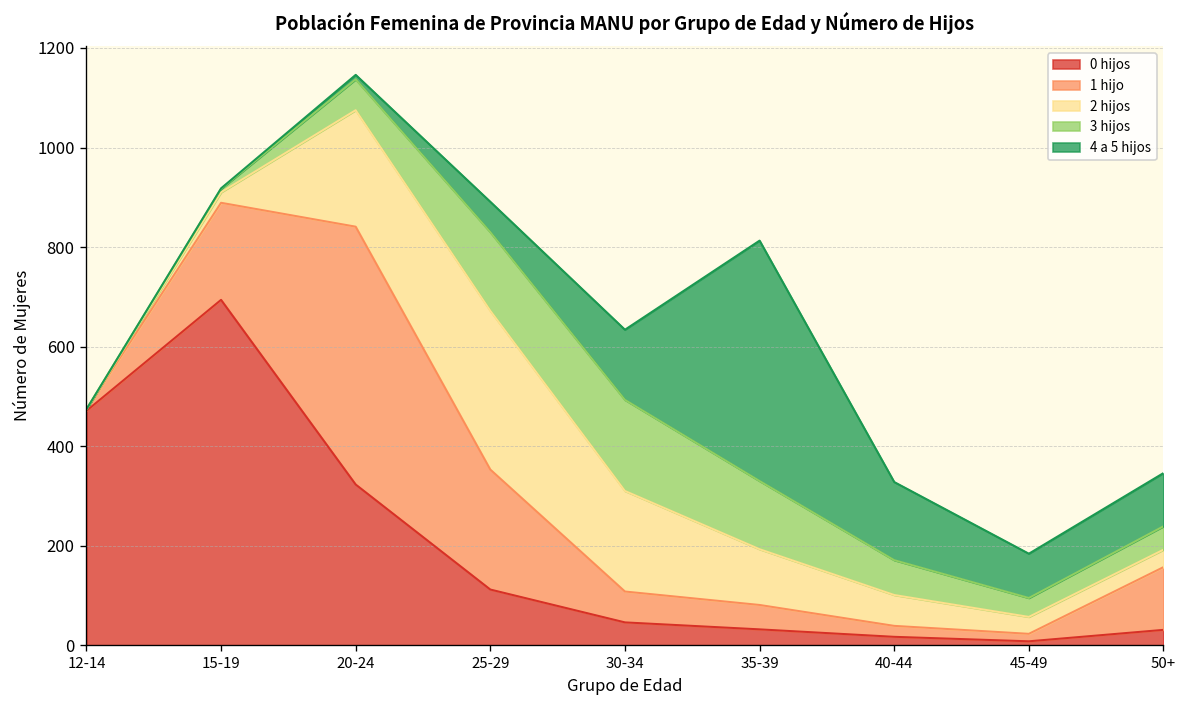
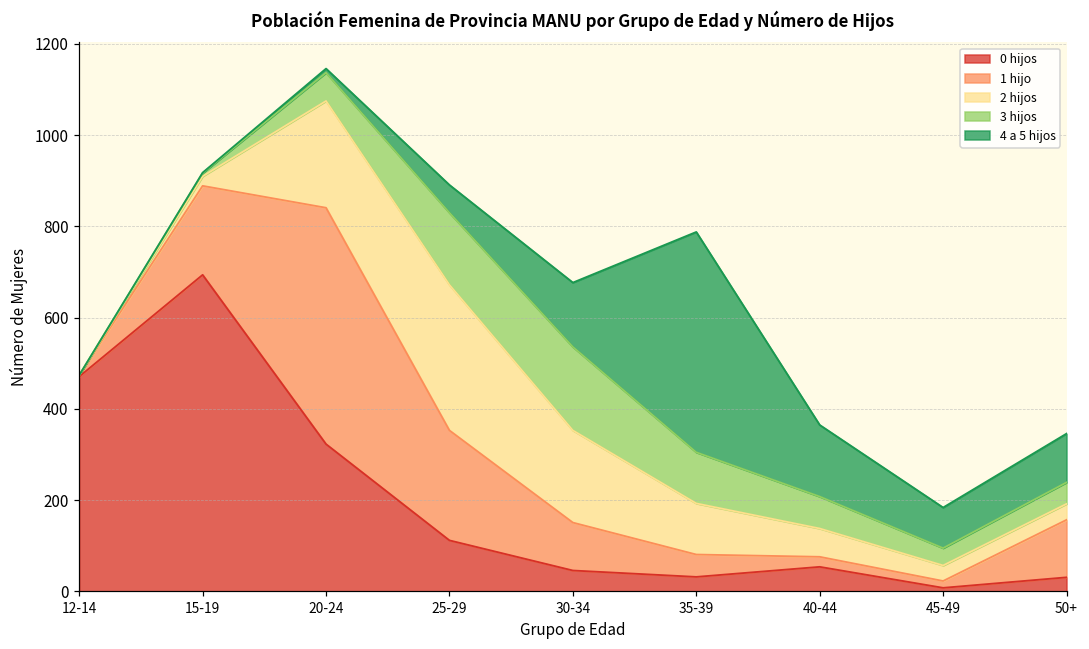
1 hijo, 30-34: 60 -> 110
3 hijos, 35-39: 140 -> 110
0 hijos, 40-44: 20 -> 50
